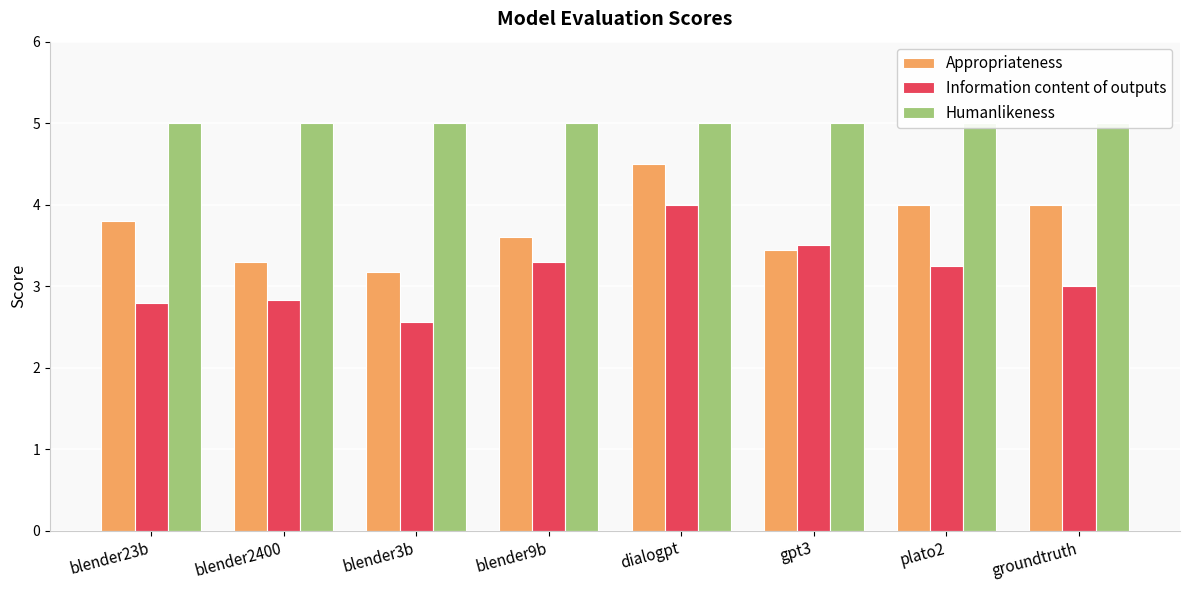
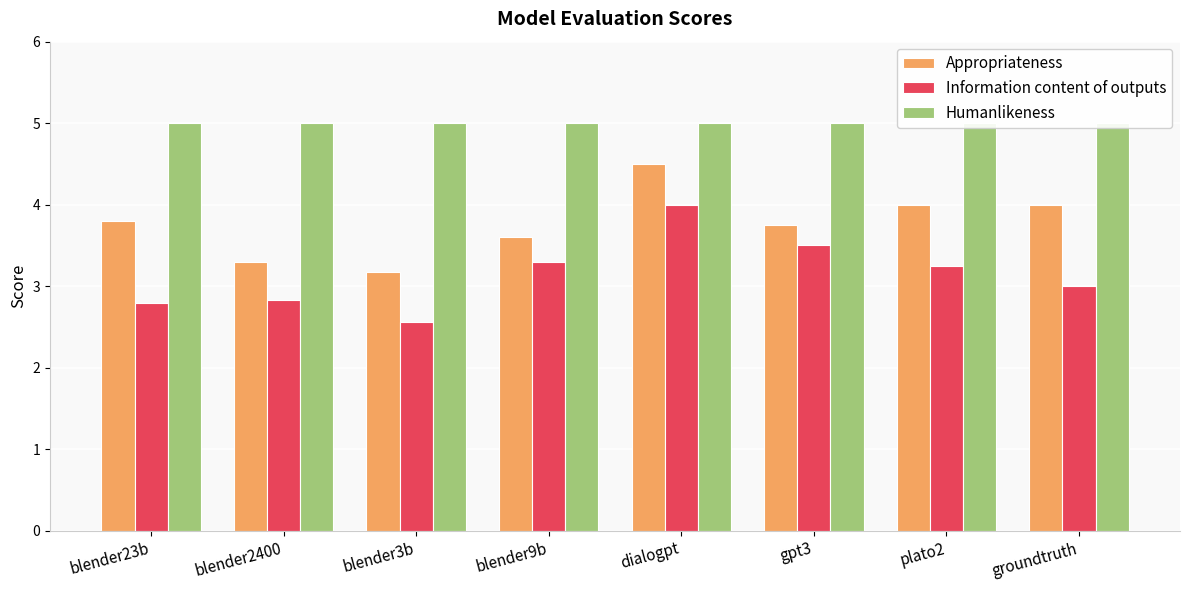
Appropriateness, gpt3: 3.4 -> 3.8
